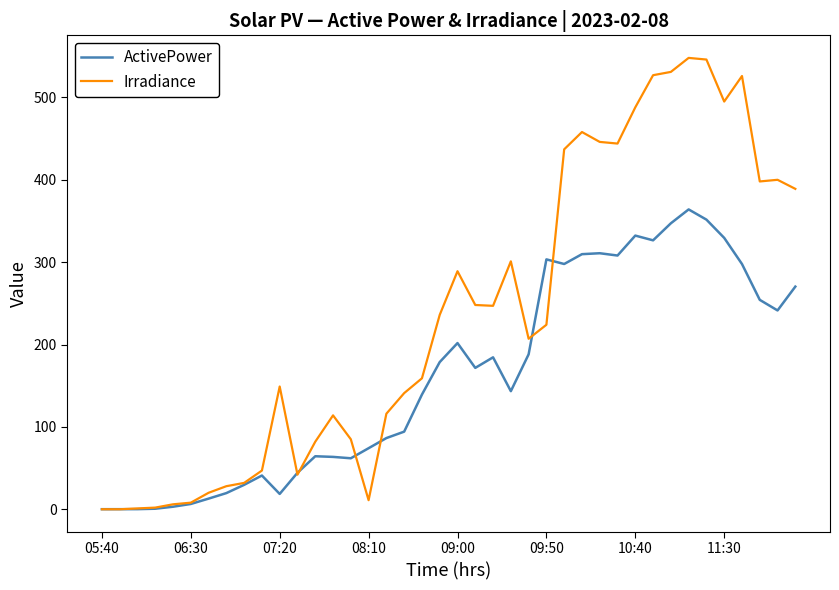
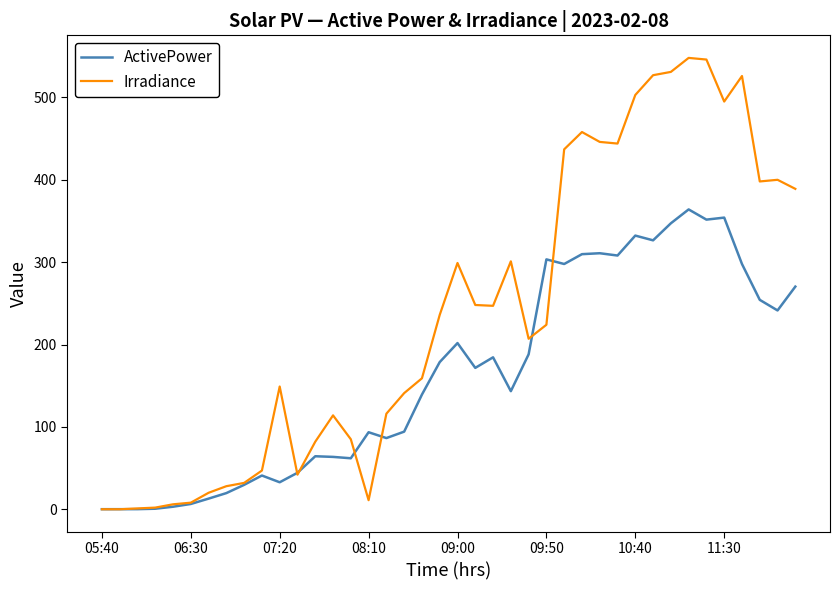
ActivePower, 07:20: 20 -> 30
ActivePower, 08:10: 70 -> 90
Irradiance, 09:00: 290 -> 300
Irradiance, 10:40: 490 -> 500
ActivePower, 11:30: 330 -> 350
